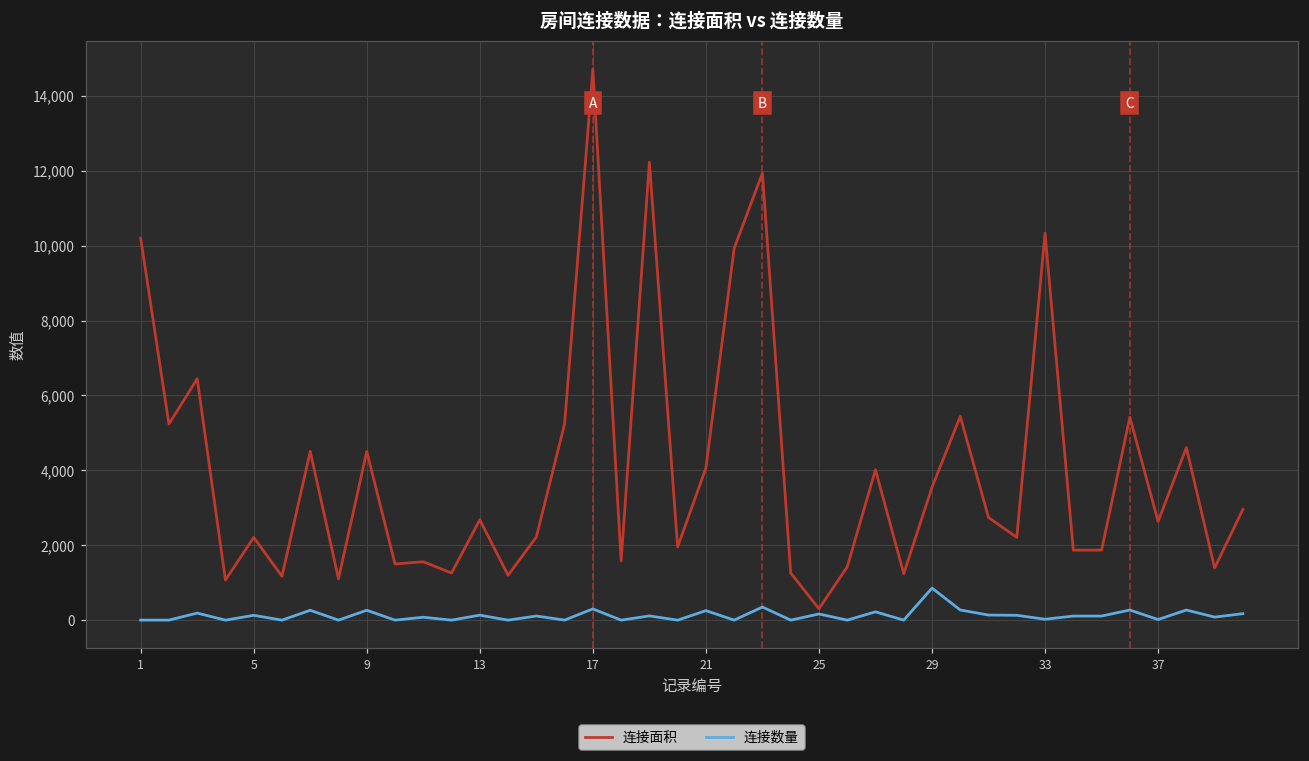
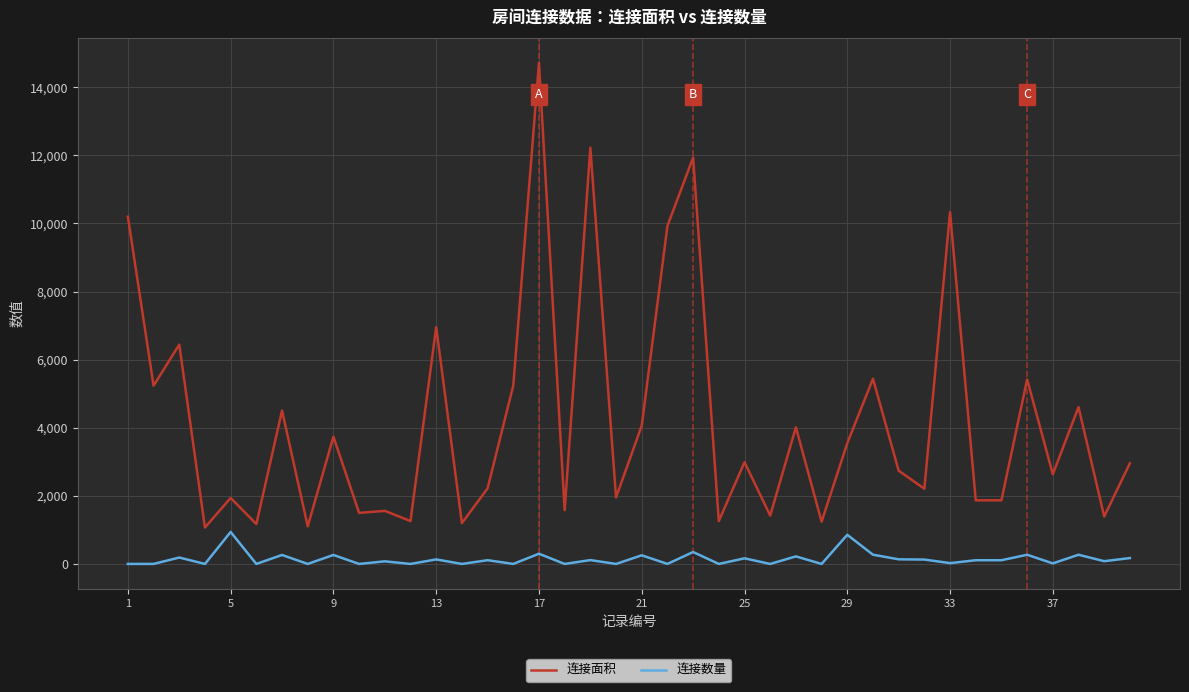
连接面积, 5: 2,200 -> 1,900
连接数量, 5: 100 -> 900
连接面积, 9: 4,500 -> 3,700
连接面积, 13: 2,700 -> 7,000
连接面积, 25: 300 -> 3,000
